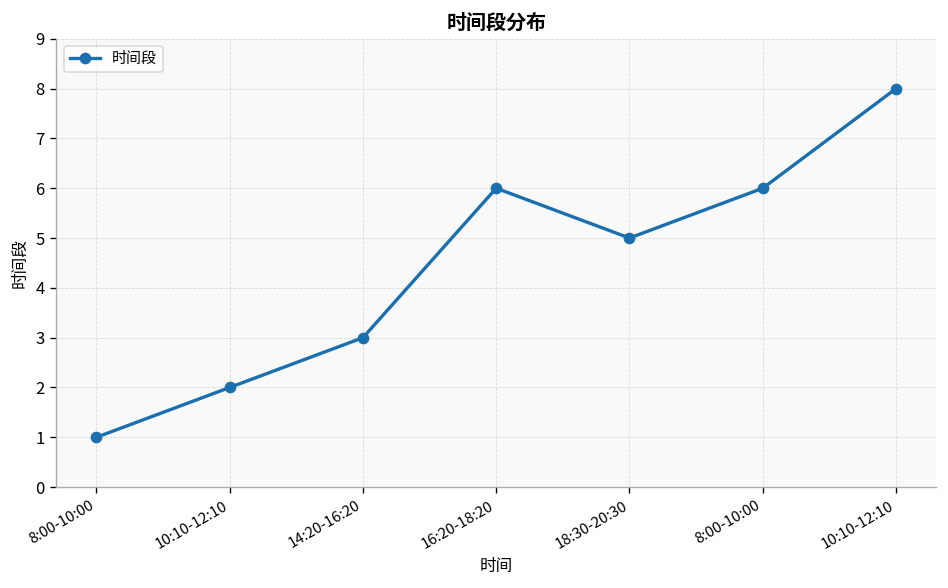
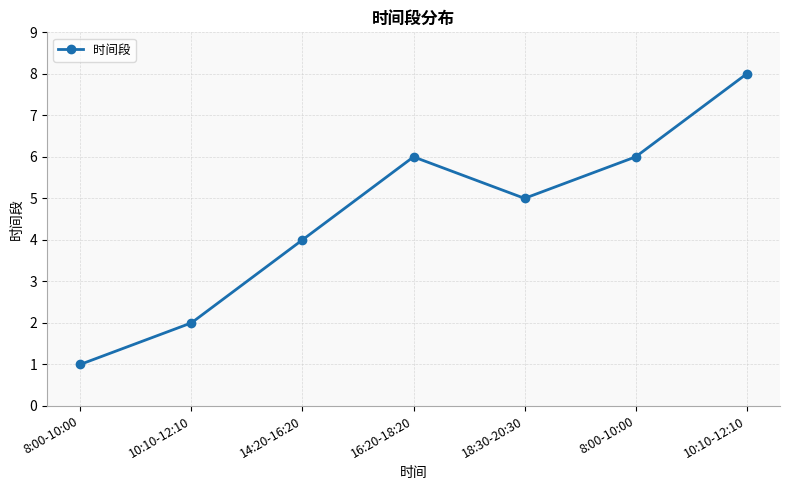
14:20-16:20: 3 -> 4
